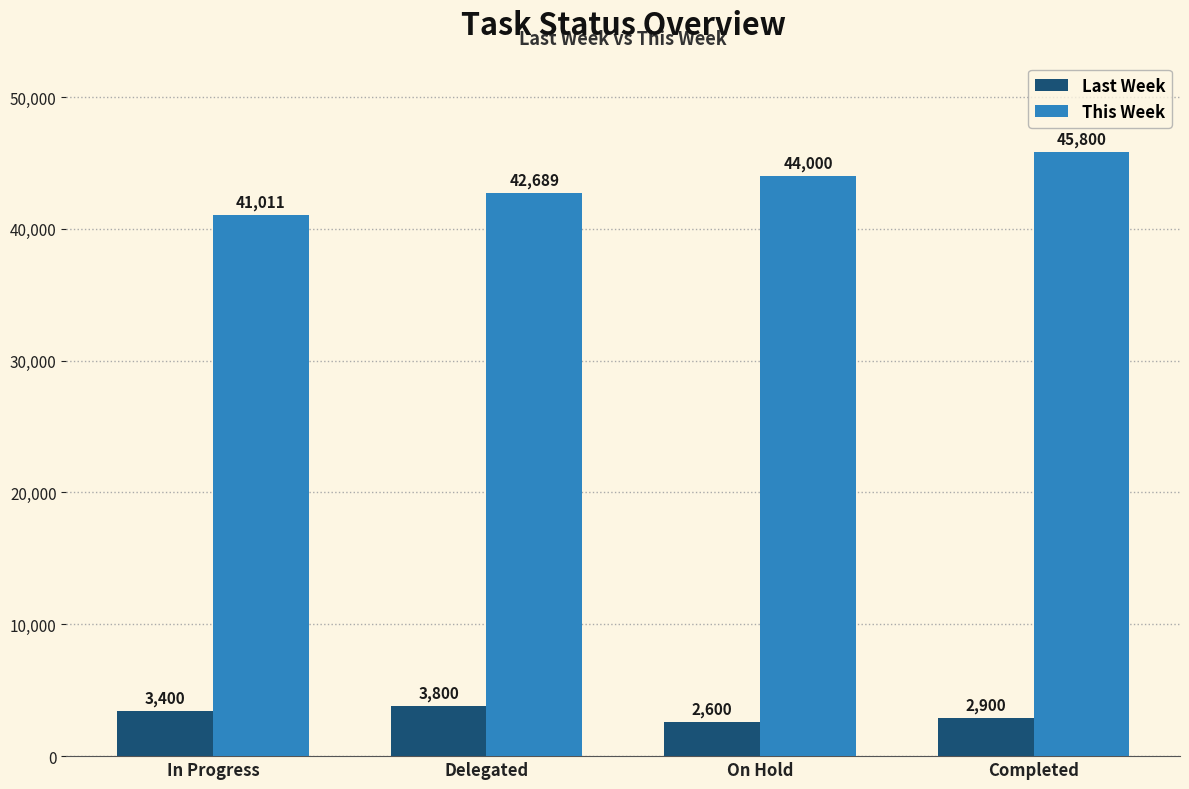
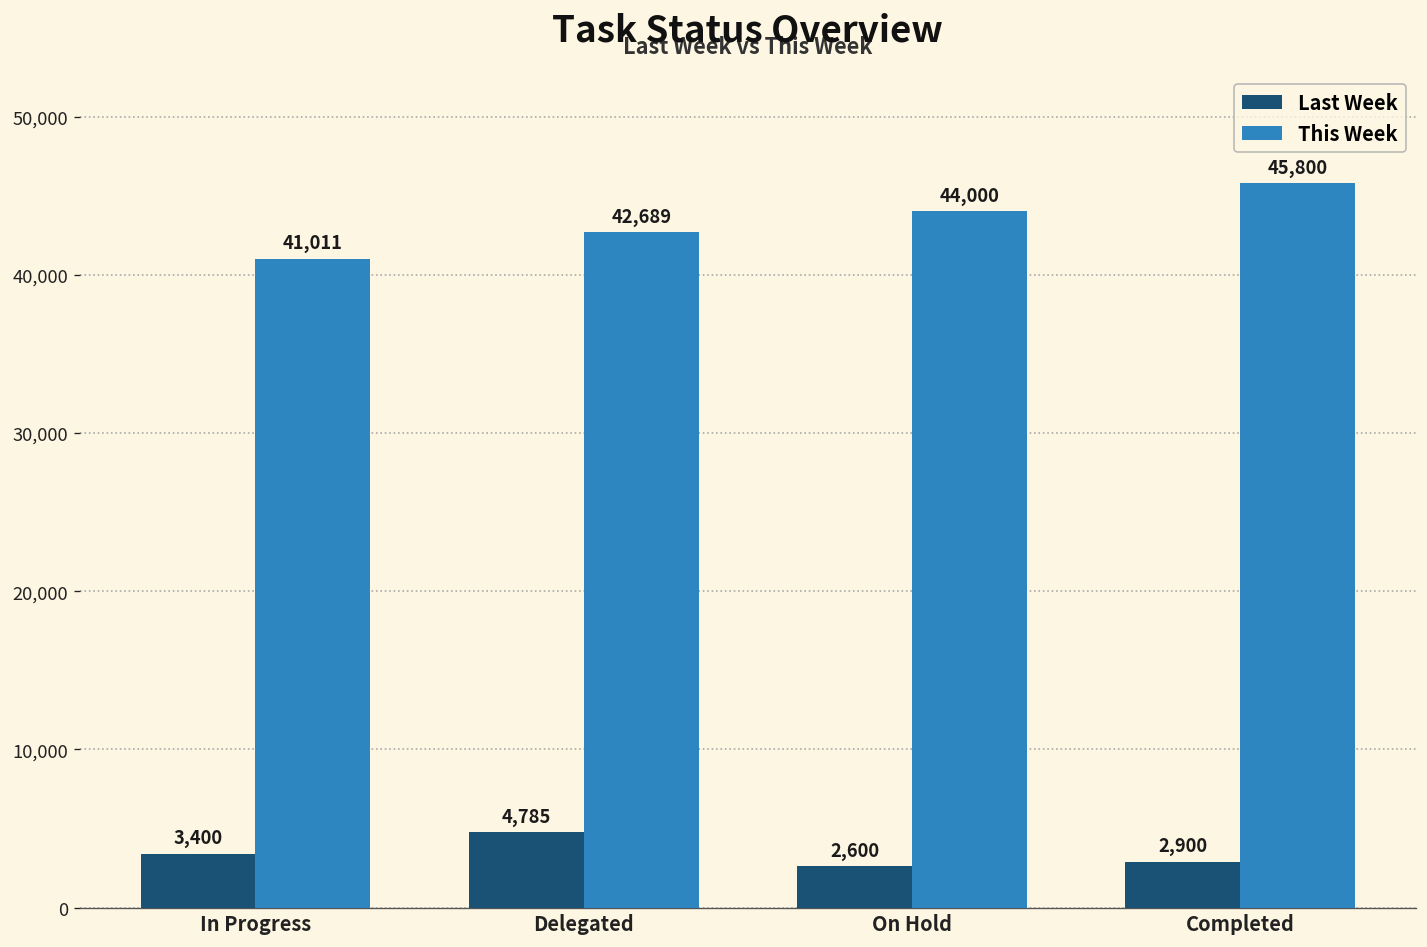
Last Week, Delegated: 3,800 -> 4,785
